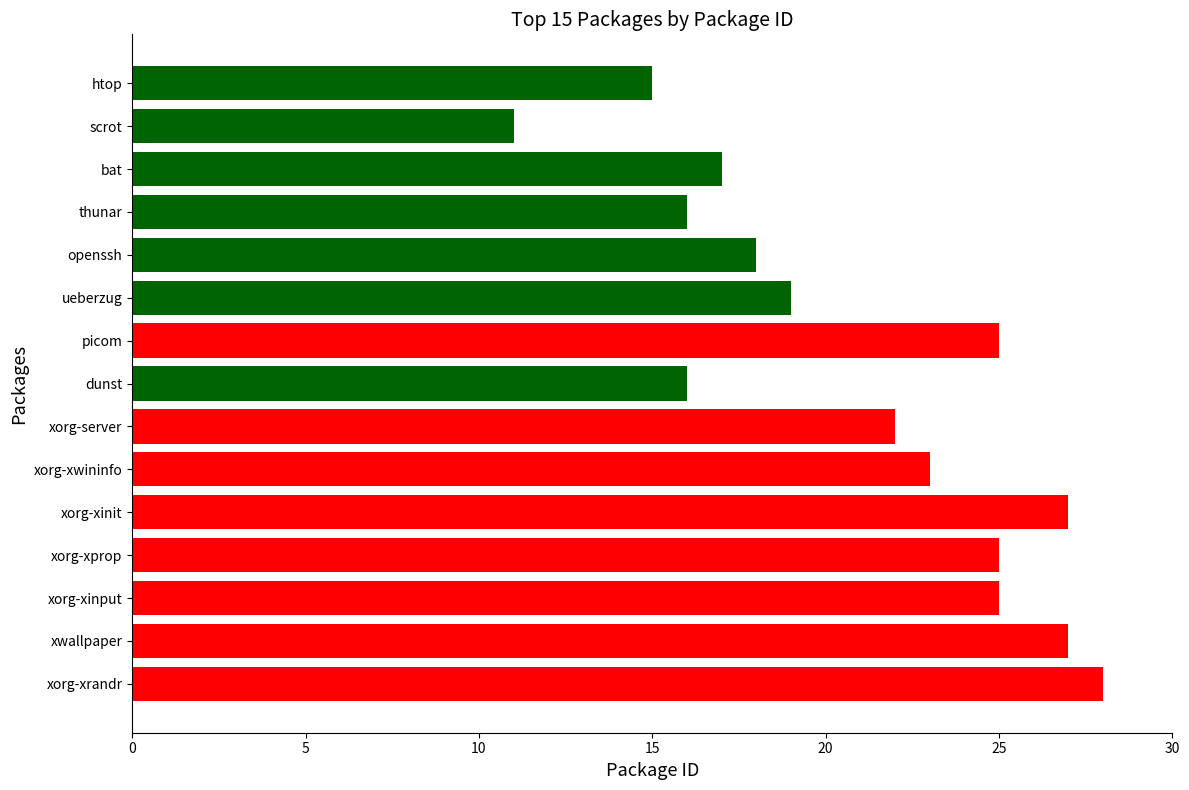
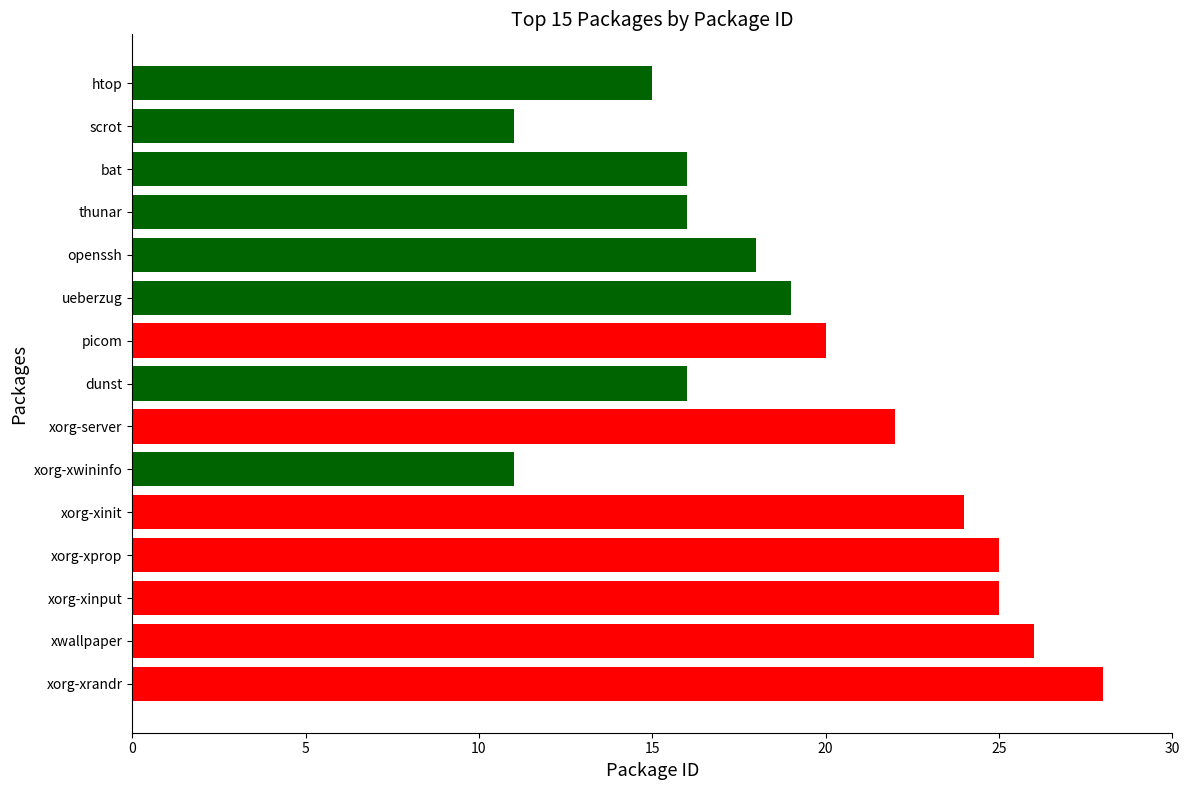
bat: 17 -> 16
picom: 25 -> 20
xorg-xwininfo: 23 -> 11
xorg-xinit: 27 -> 24
xwallpaper: 27 -> 26
